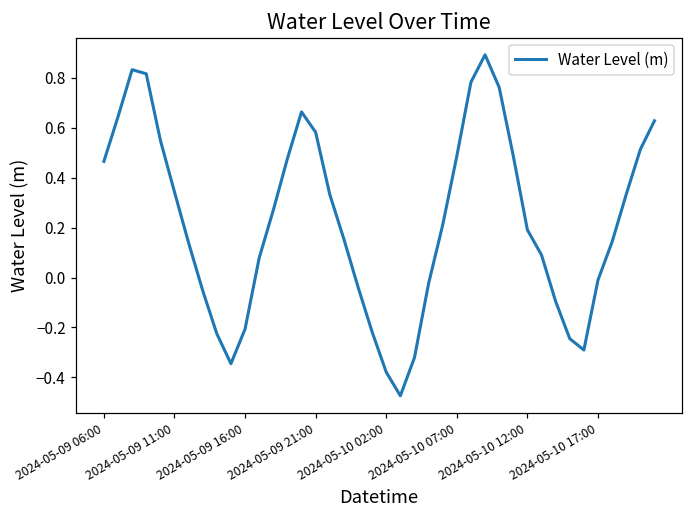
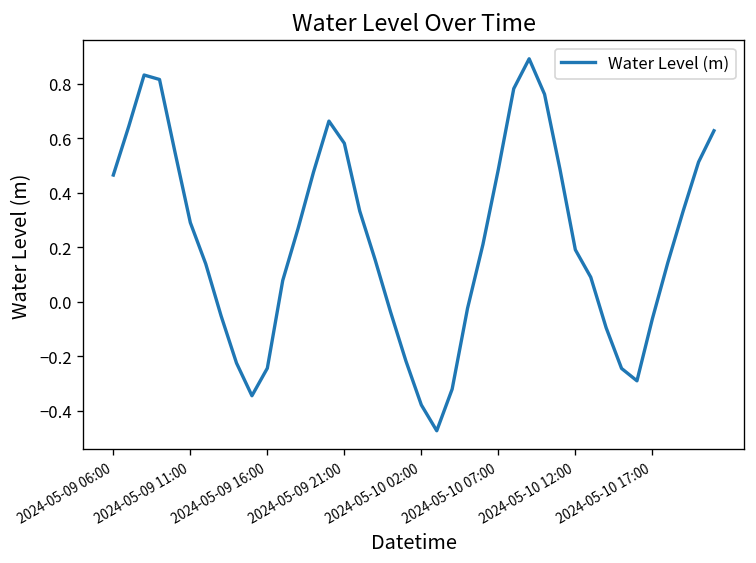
2024-05-09 11:00: 0.34 -> 0.29
2024-05-09 16:00: -0.21 -> -0.24
2024-05-10 17:00: -0.01 -> -0.06
